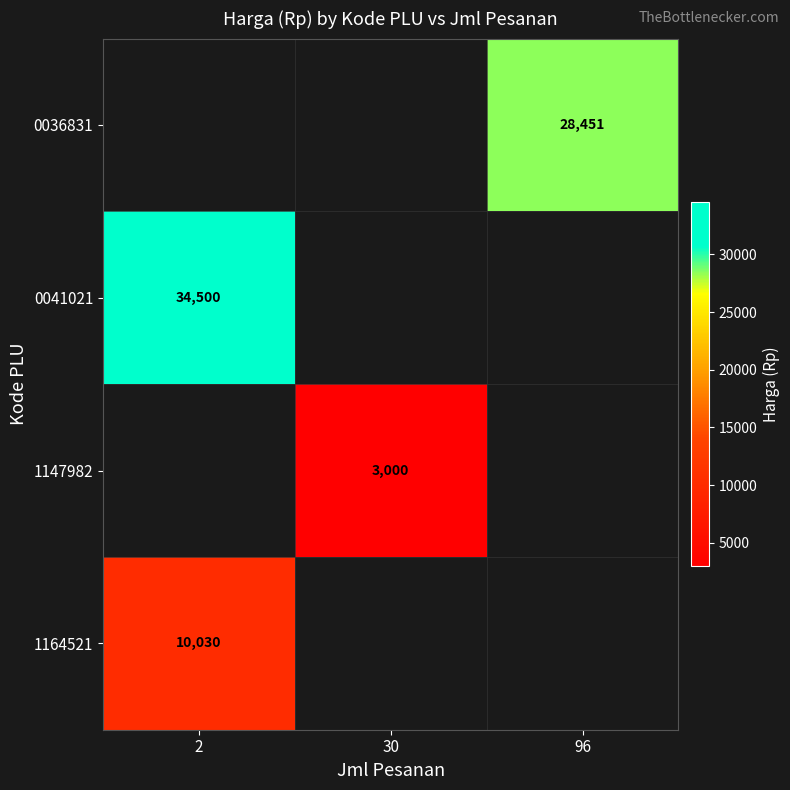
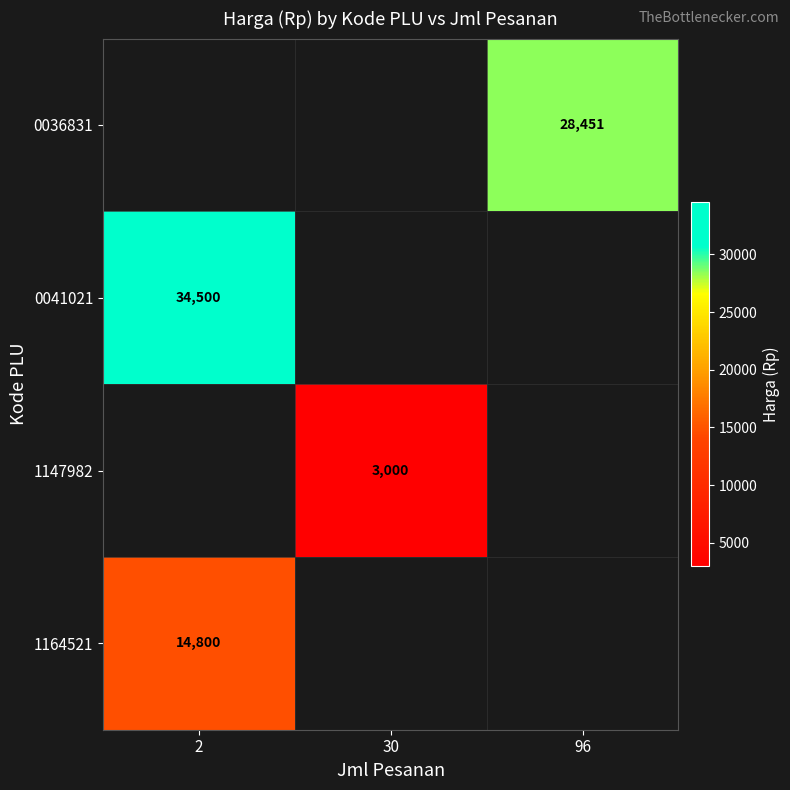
1164521, 2: 10,030 -> 14,800
